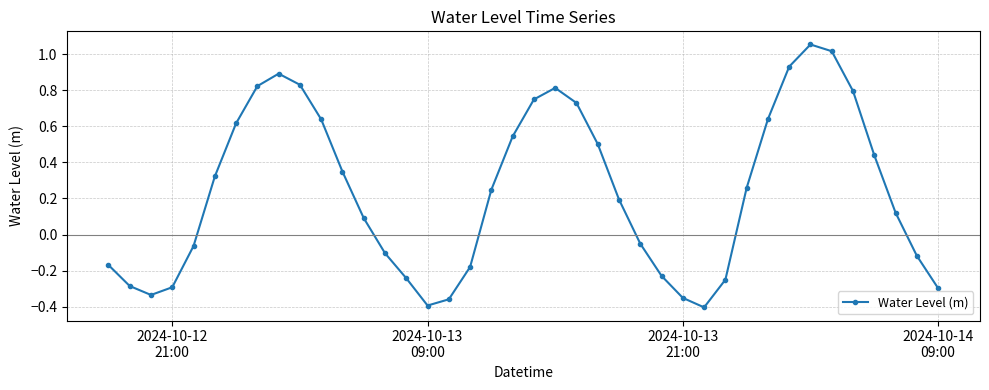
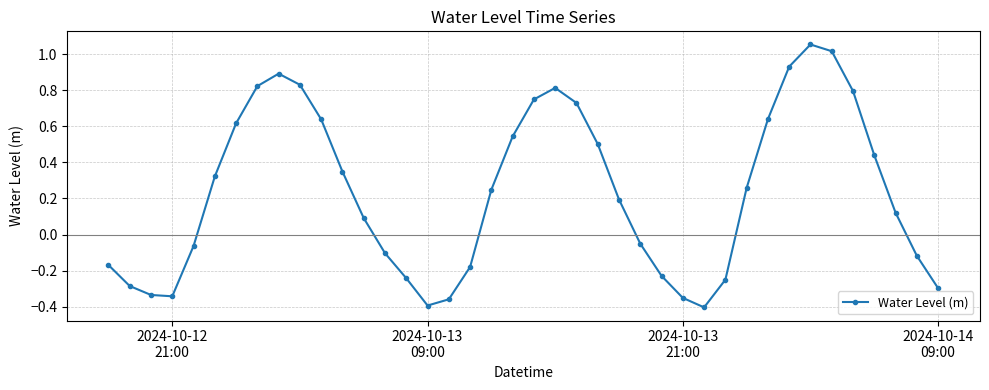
2024-10-12 21:00: -0.29 -> -0.34
